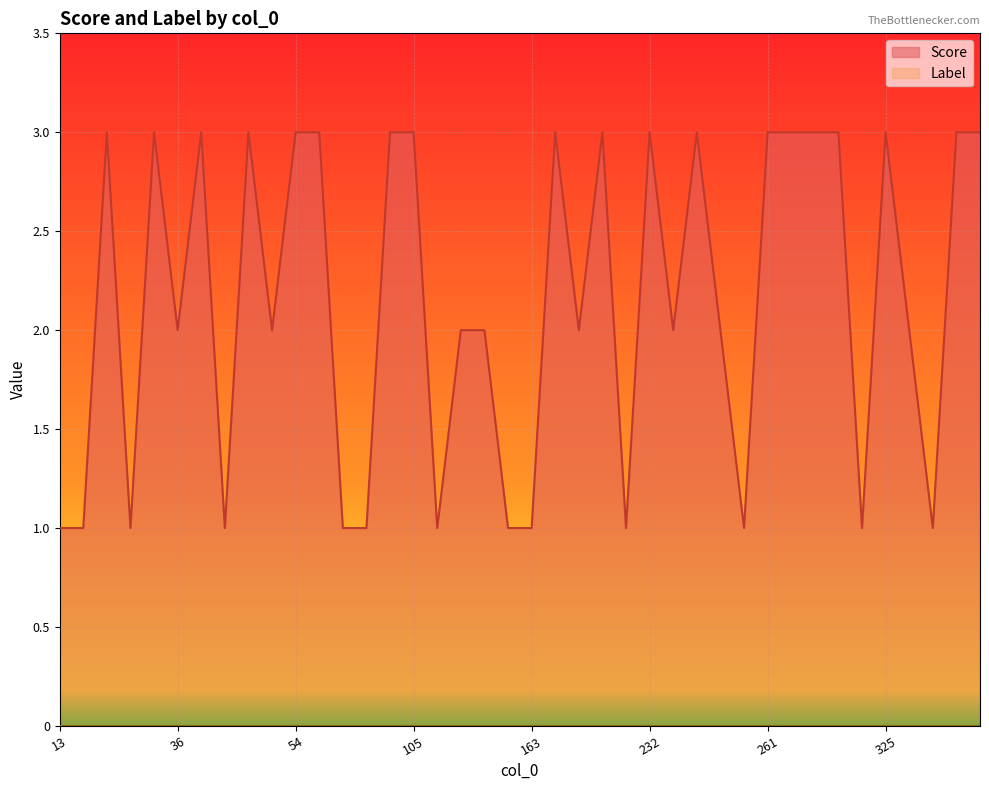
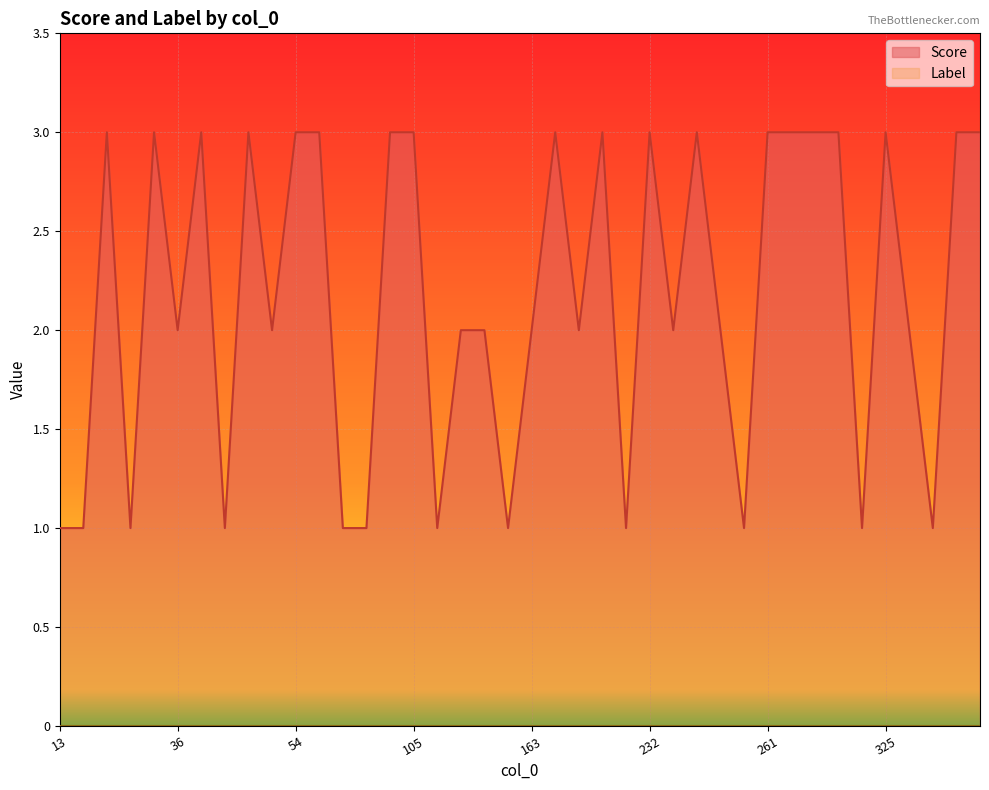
Score, 163: 1 -> 2
